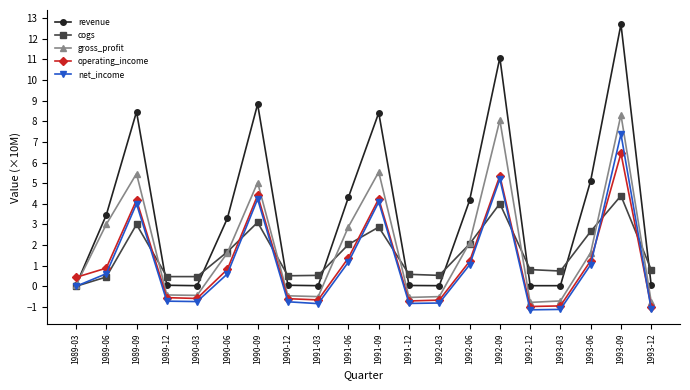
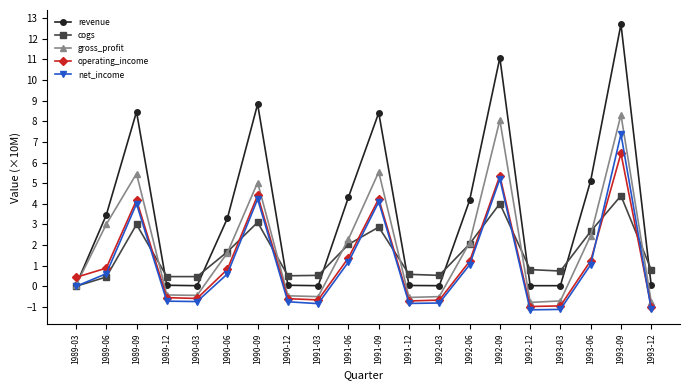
gross_profit, 1991-06: 2.9 -> 2.3
gross_profit, 1993-06: 1.6 -> 2.5
